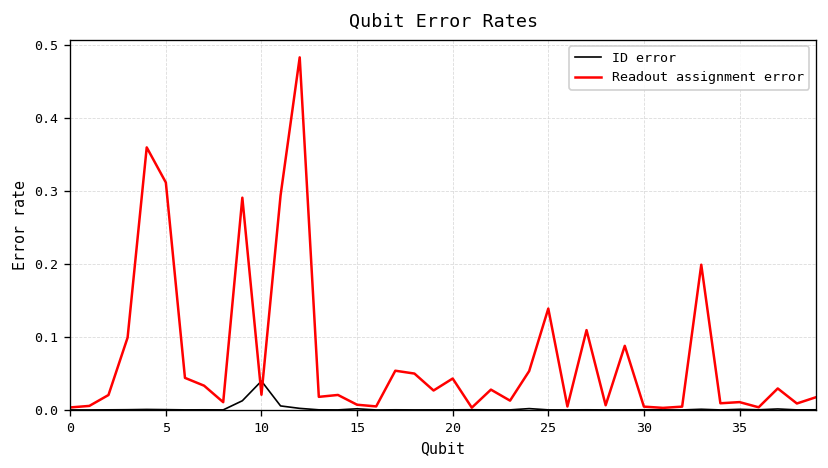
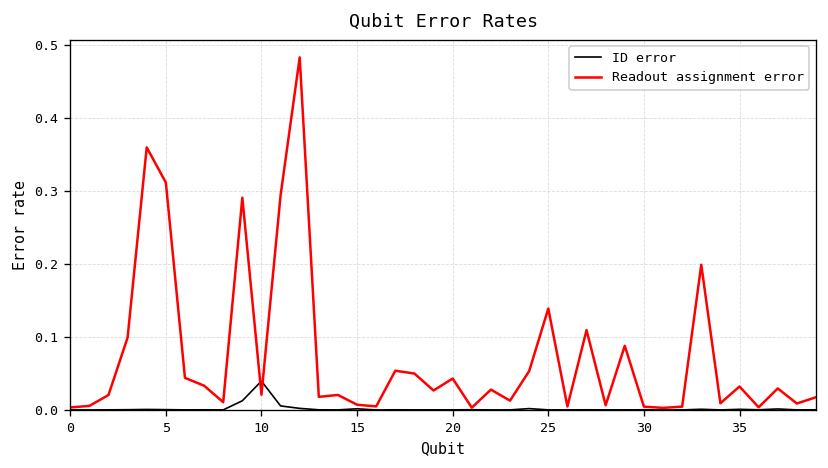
Readout assignment error, 35: 0.01 -> 0.03
